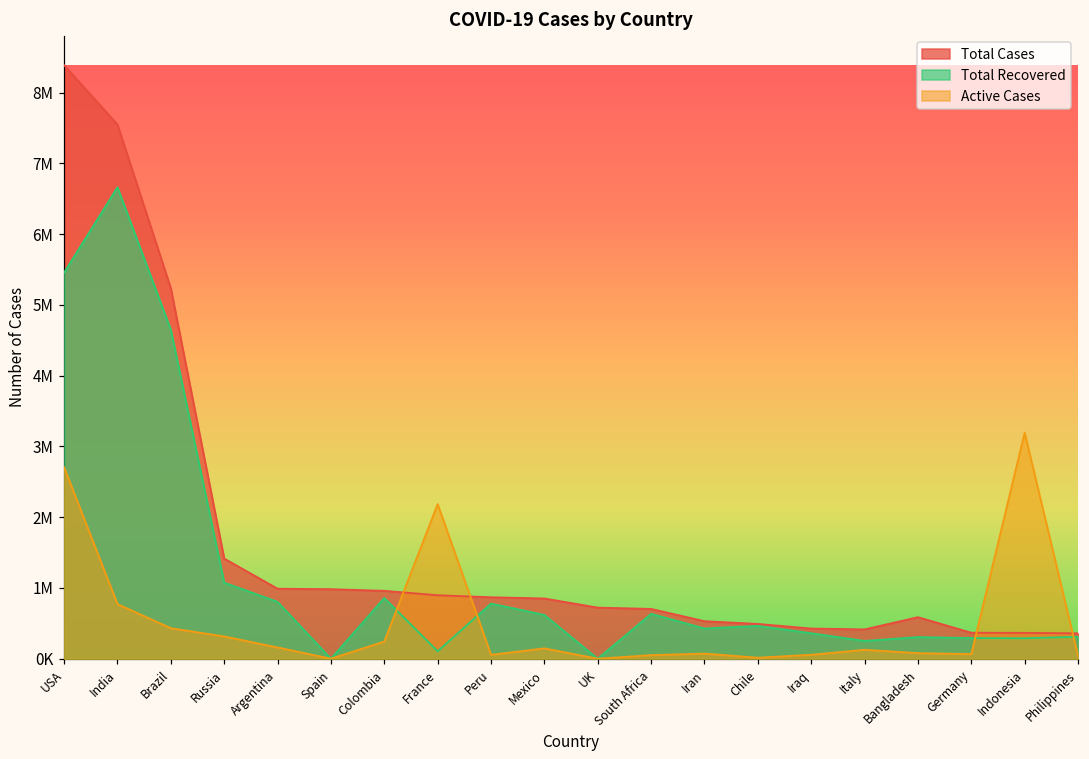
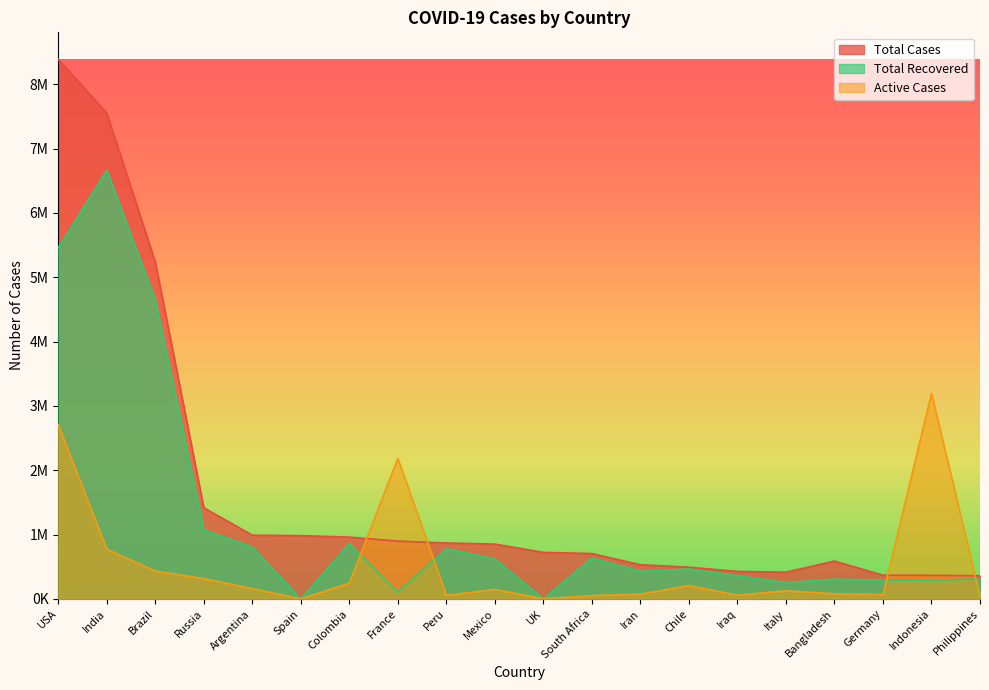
Active Cases, Chile: 0 -> 200000
